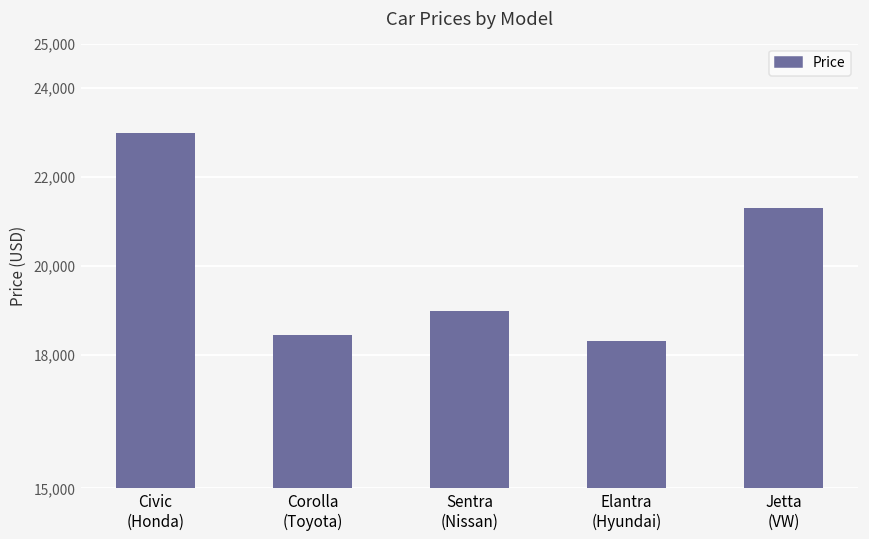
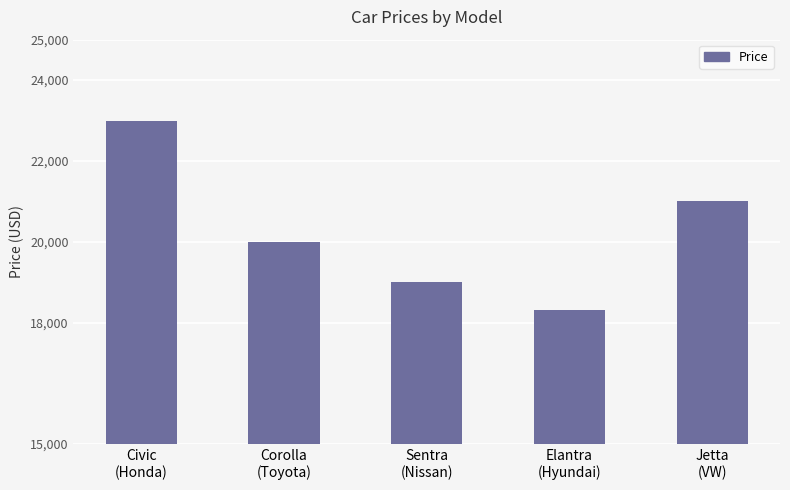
Corolla (Toyota): 18,400 -> 20,000
Jetta (VW): 21,300 -> 21,000
